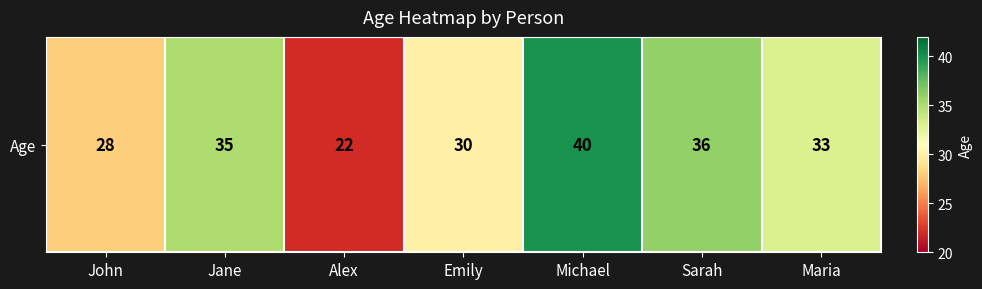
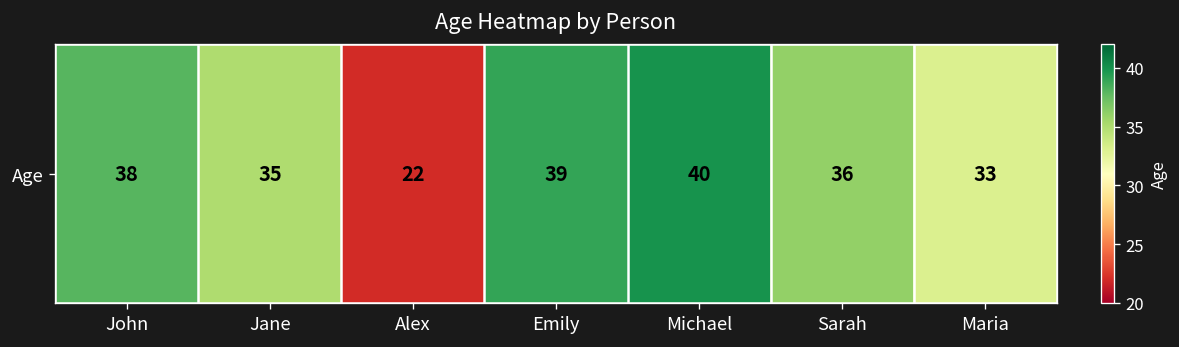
Age, John: 28 -> 38
Age, Emily: 30 -> 39
